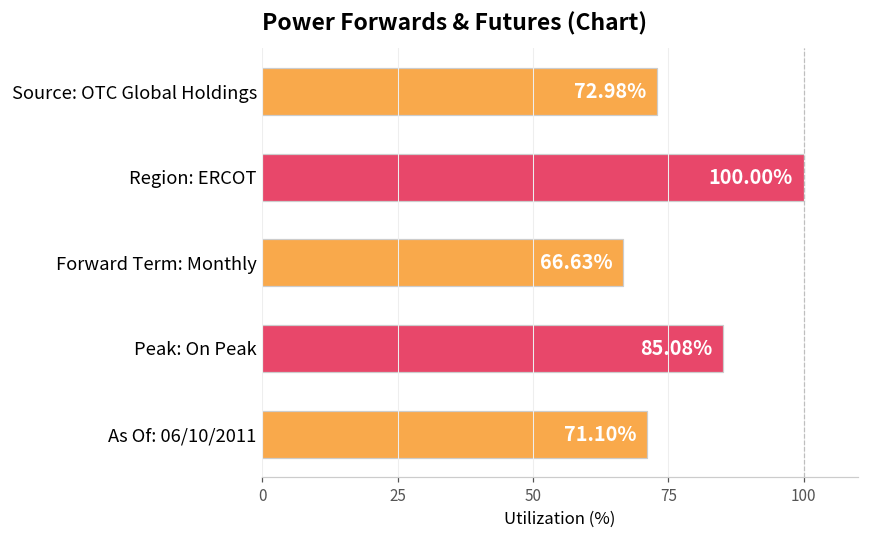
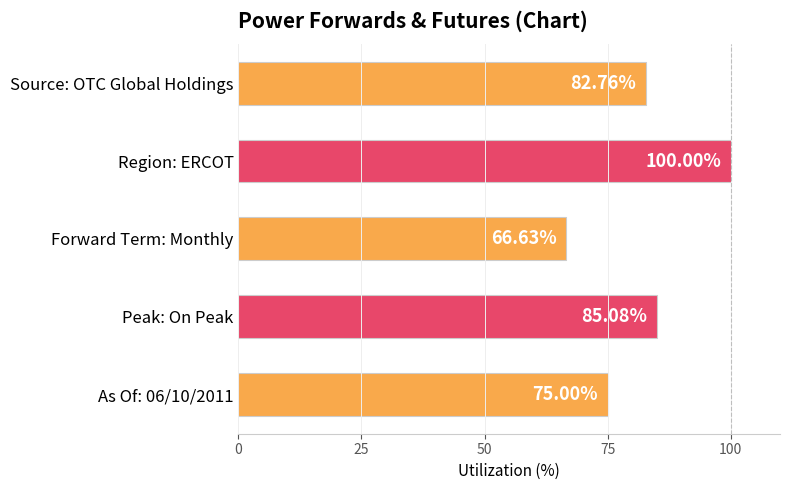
Source: OTC Global Holdings: 72.98% -> 82.76%
As Of: 06/10/2011: 71.10% -> 75.00%
